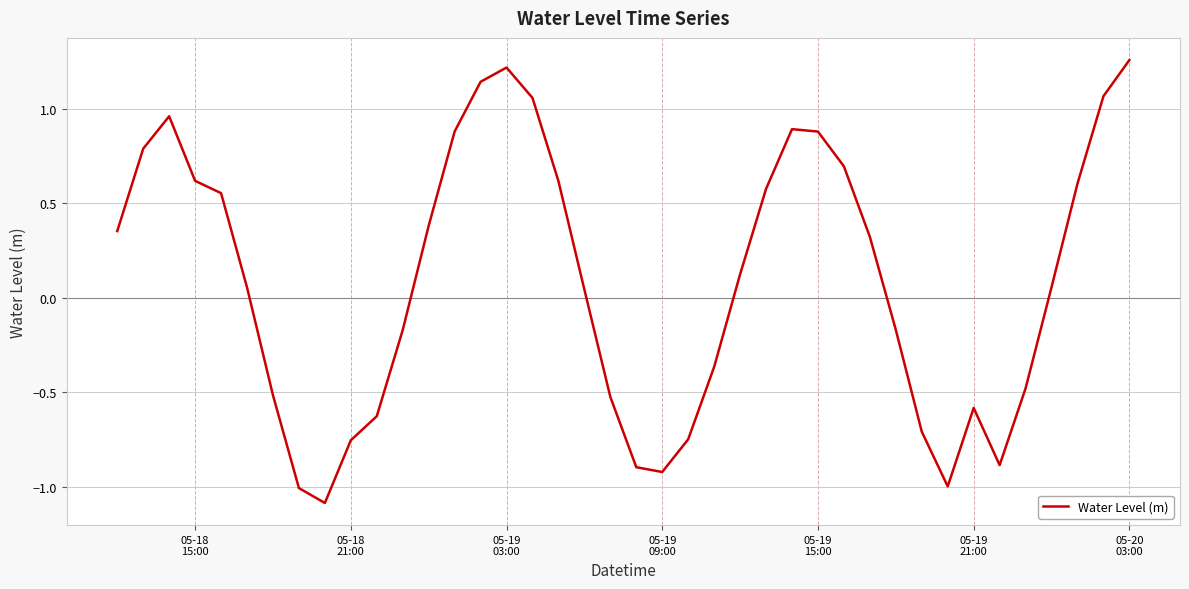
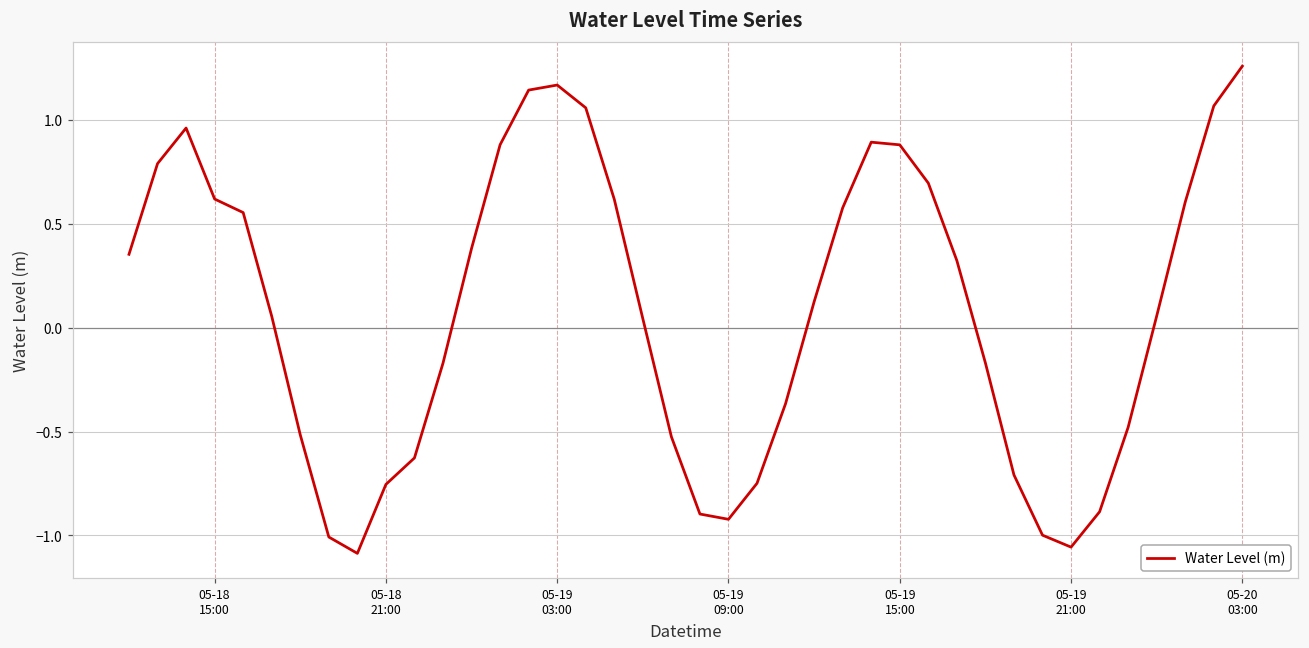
05-19 03:00: 1.22 -> 1.17
05-19 21:00: -0.58 -> -1.06
